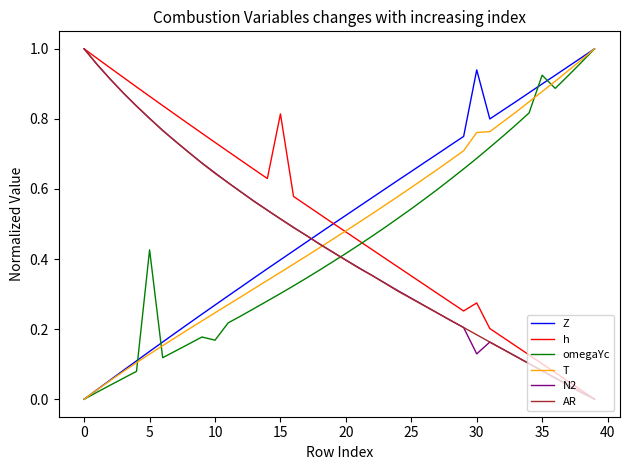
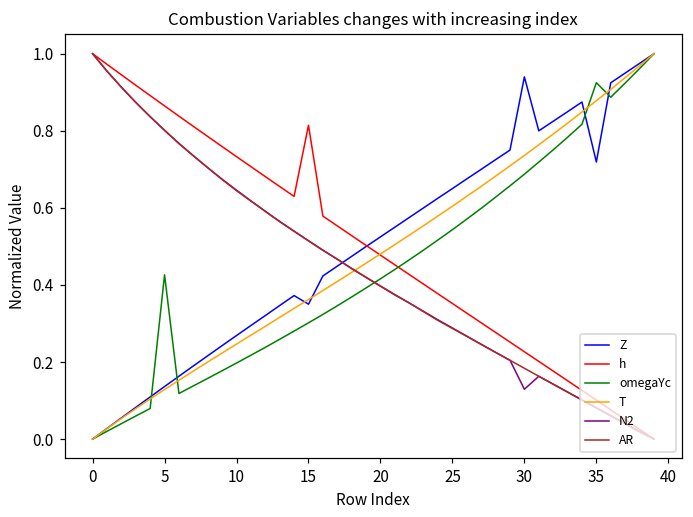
omegaYc, 10: 0.17 -> 0.20
Z, 15: 0.40 -> 0.35
h, 30: 0.27 -> 0.23
T, 30: 0.76 -> 0.74
Z, 35: 0.90 -> 0.72
